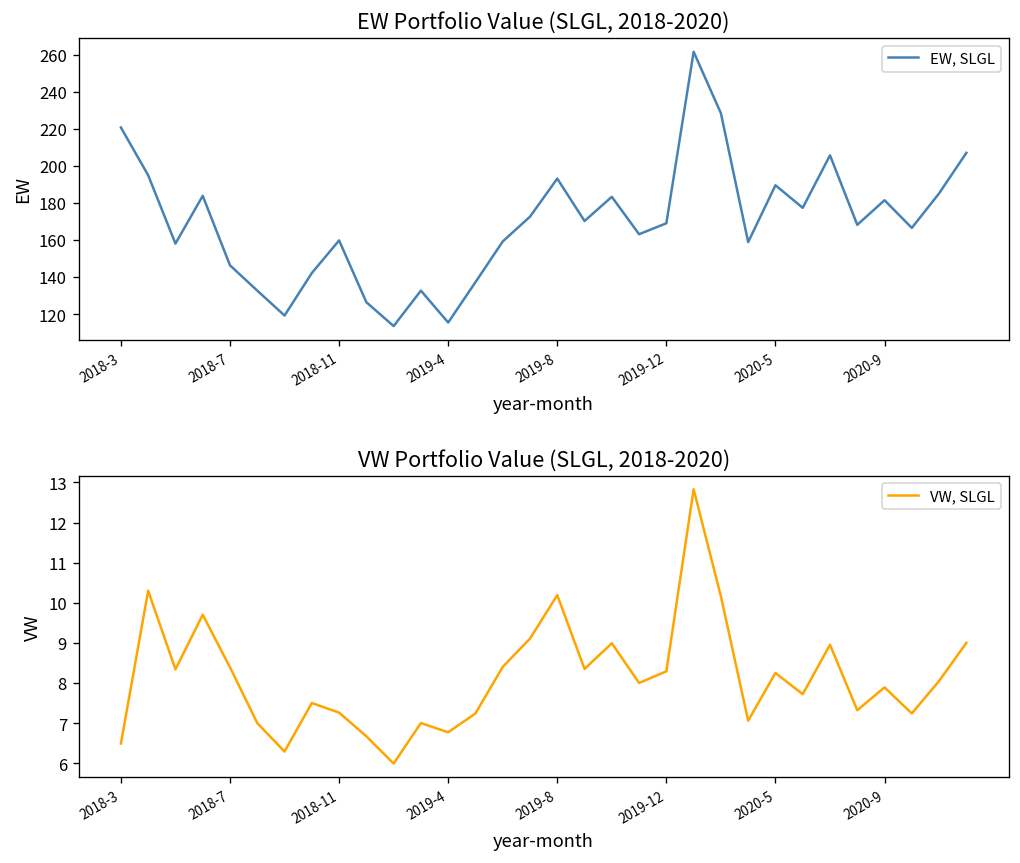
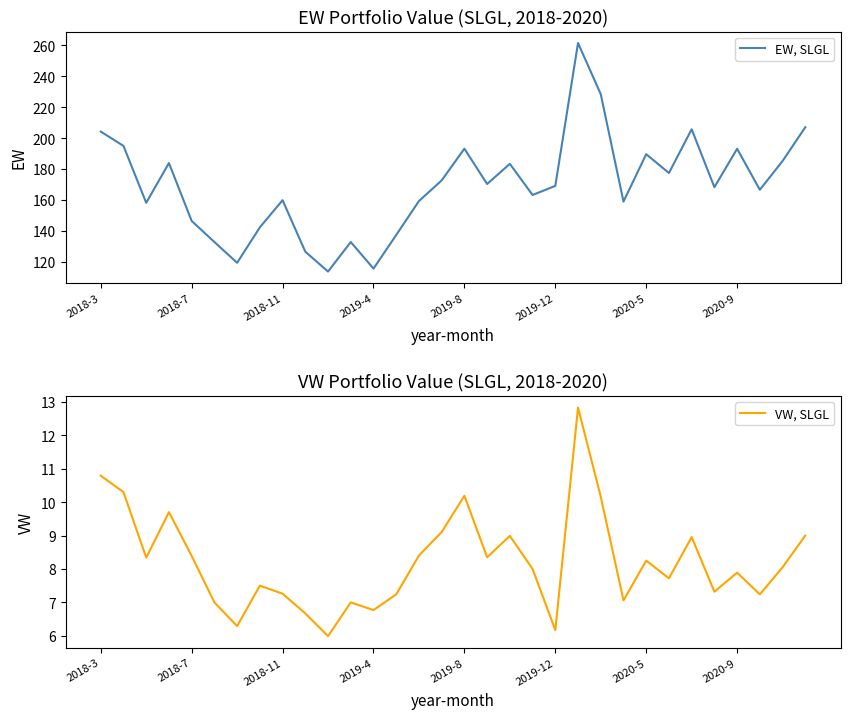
EW Portfolio Value (SLGL, 2018-2020), 2018-3: 221 -> 204
EW Portfolio Value (SLGL, 2018-2020), 2020-9: 181 -> 193
VW Portfolio Value (SLGL, 2018-2020), 2018-3: 6.5 -> 10.8
VW Portfolio Value (SLGL, 2018-2020), 2019-12: 8.3 -> 6.2
